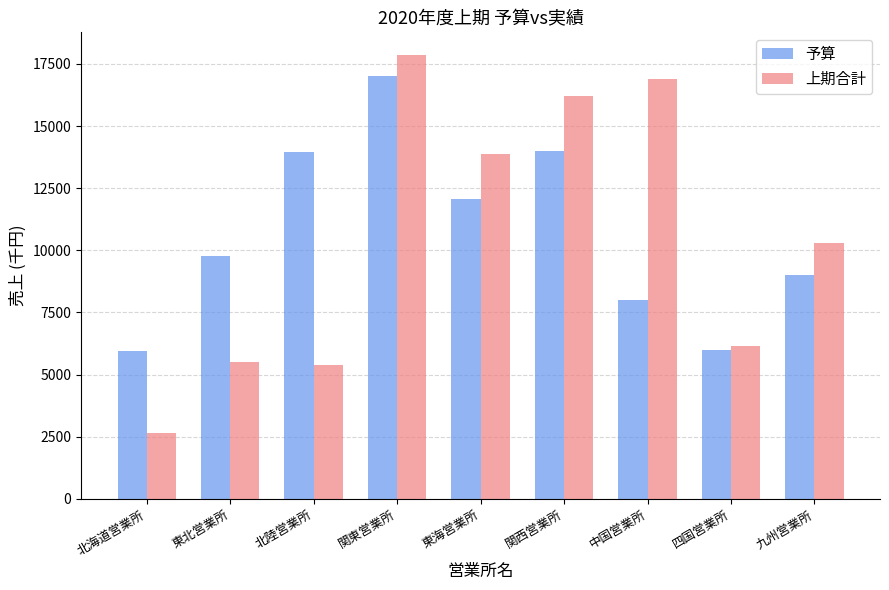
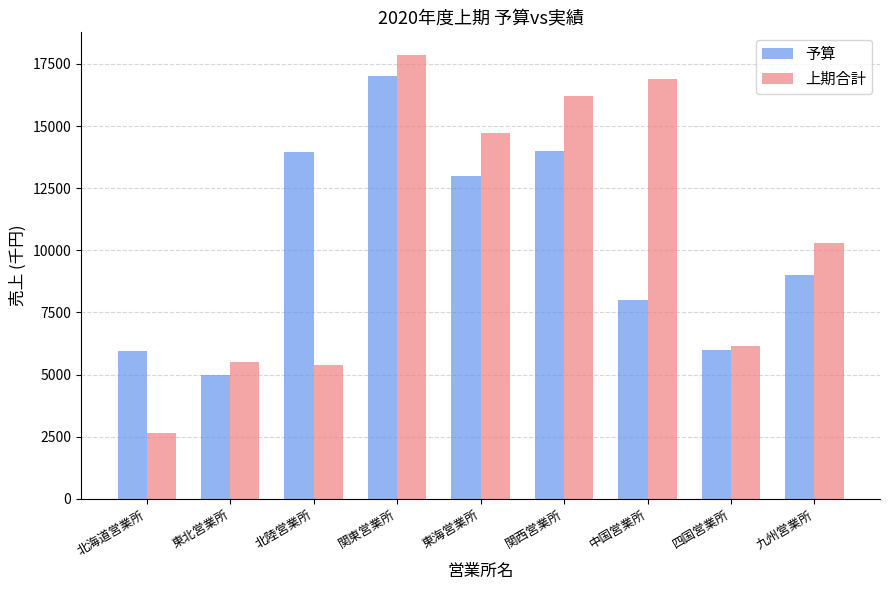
予算, 東北営業所: 9800 -> 5000
予算, 東海営業所: 12100 -> 13000
上期合計, 東海営業所: 13900 -> 14700
